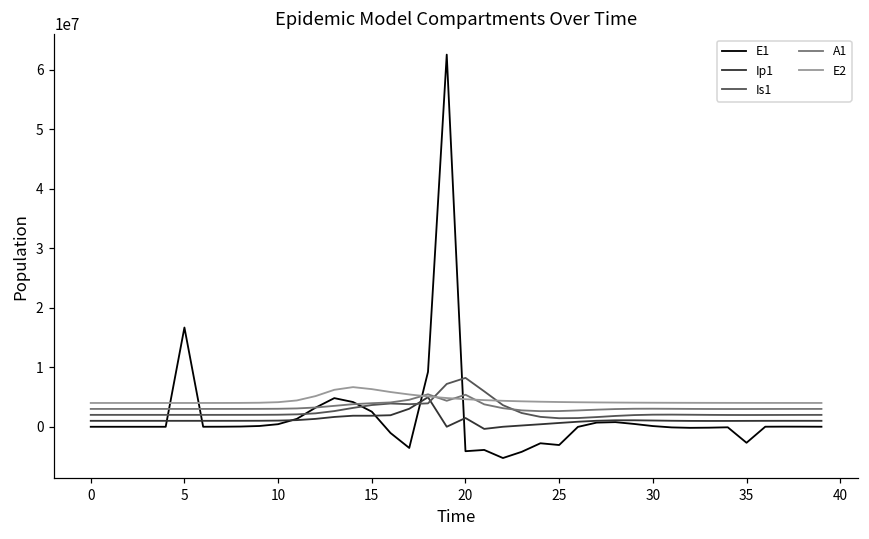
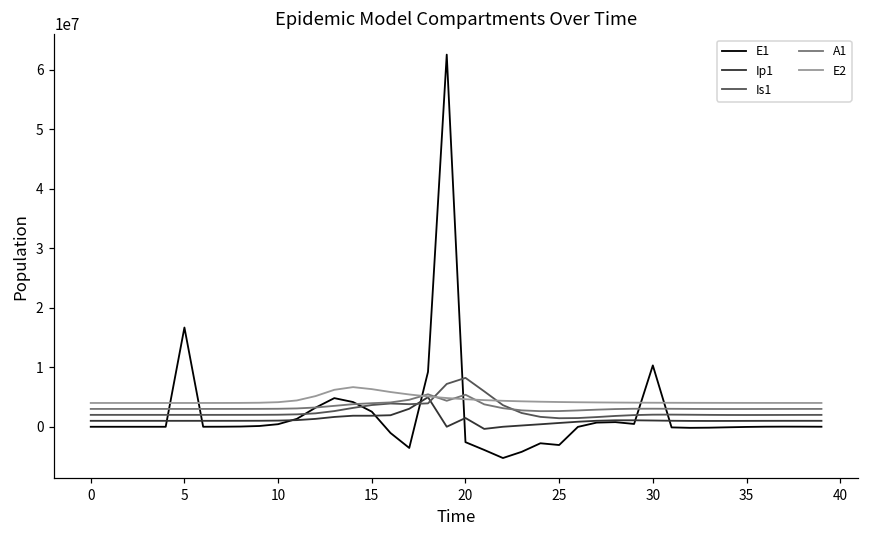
E1, 20: -4000000 -> -3000000
E1, 30: 0 -> 10000000
E1, 35: -3000000 -> 0
